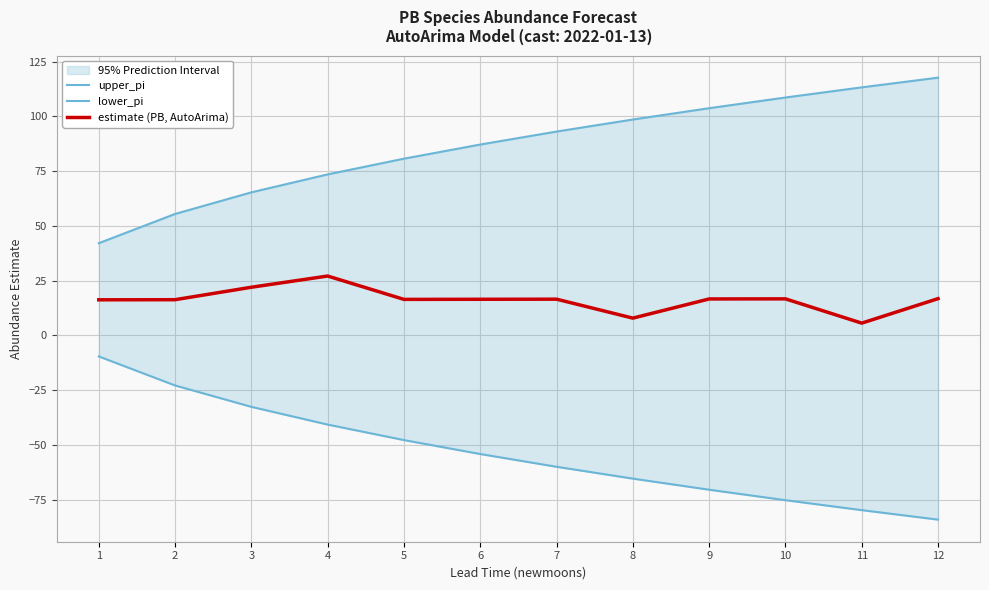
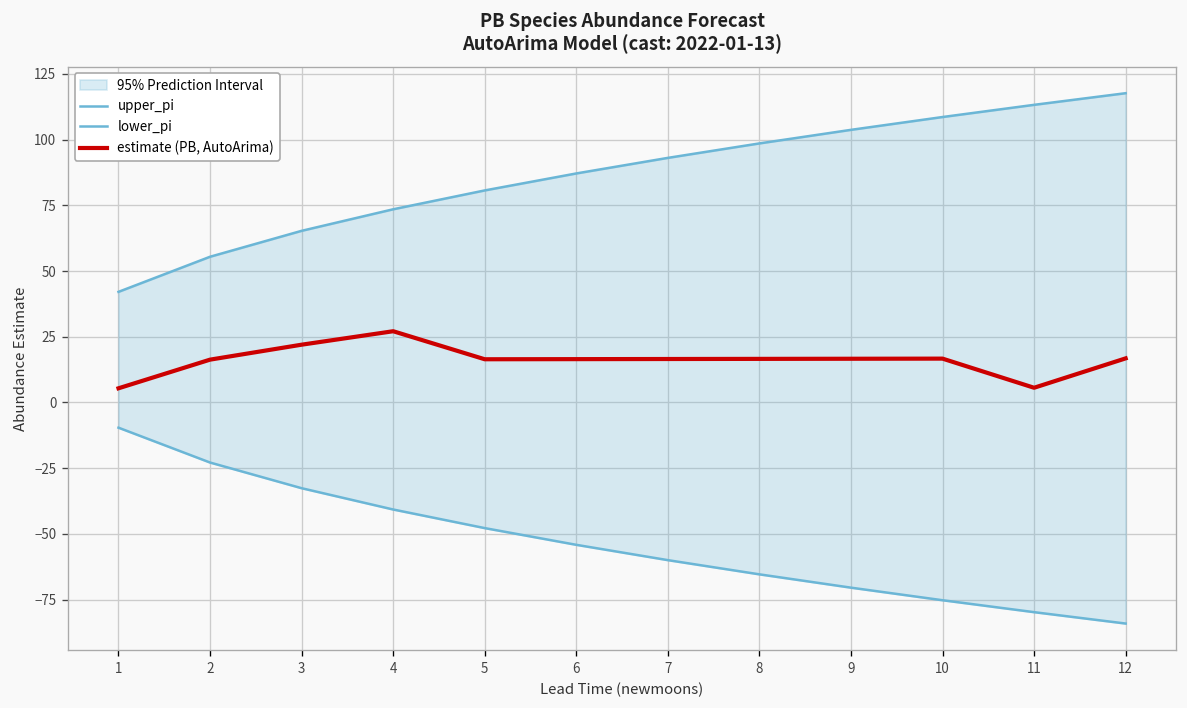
estimate (PB, AutoArima), 1: 16 -> 5
estimate (PB, AutoArima), 8: 8 -> 17
